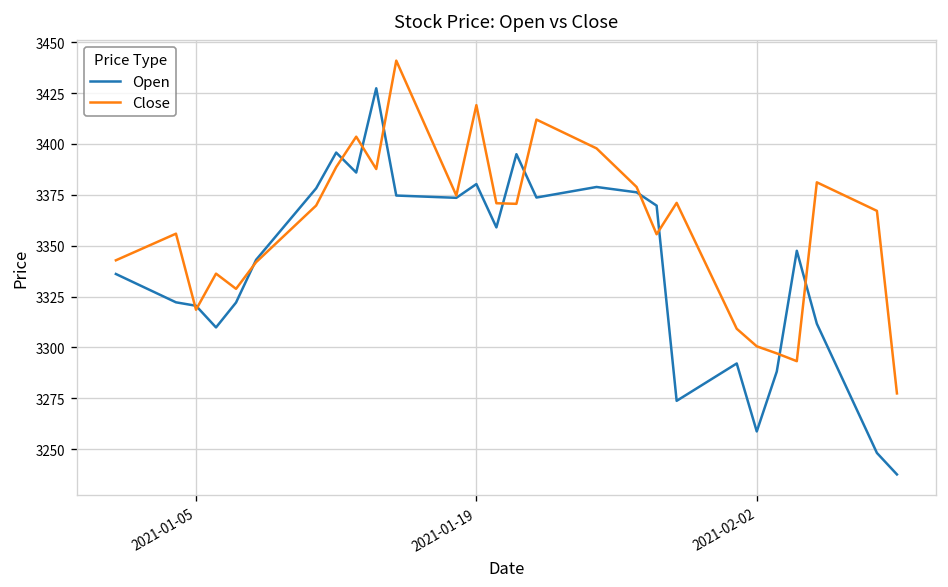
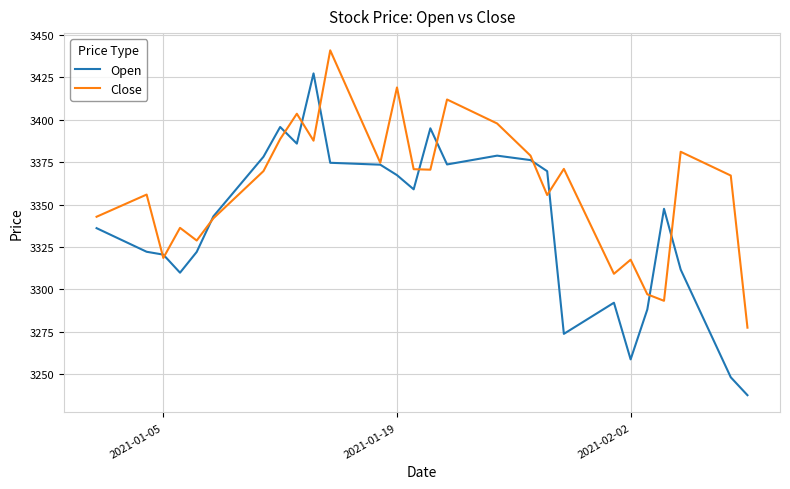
Open, 2021-01-19: 3380 -> 3367
Close, 2021-02-02: 3301 -> 3317
